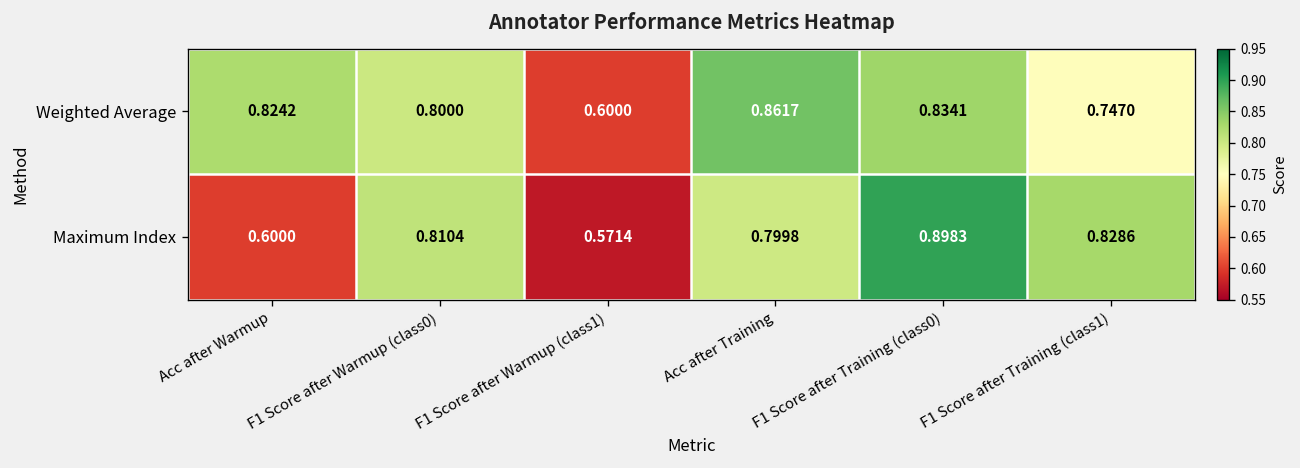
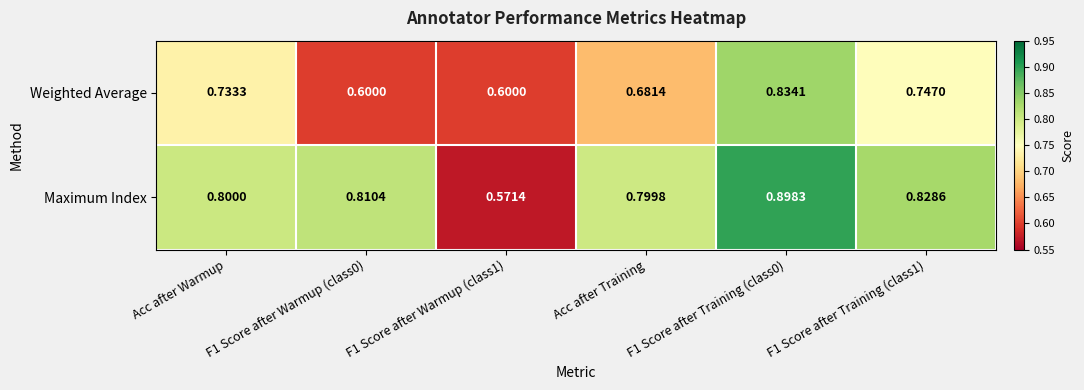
Weighted Average, Acc after Warmup: 0.8242 -> 0.7333
Weighted Average, F1 Score after Warmup (class0): 0.8000 -> 0.6000
Weighted Average, Acc after Training: 0.8617 -> 0.6814
Maximum Index, Acc after Warmup: 0.6000 -> 0.8000
